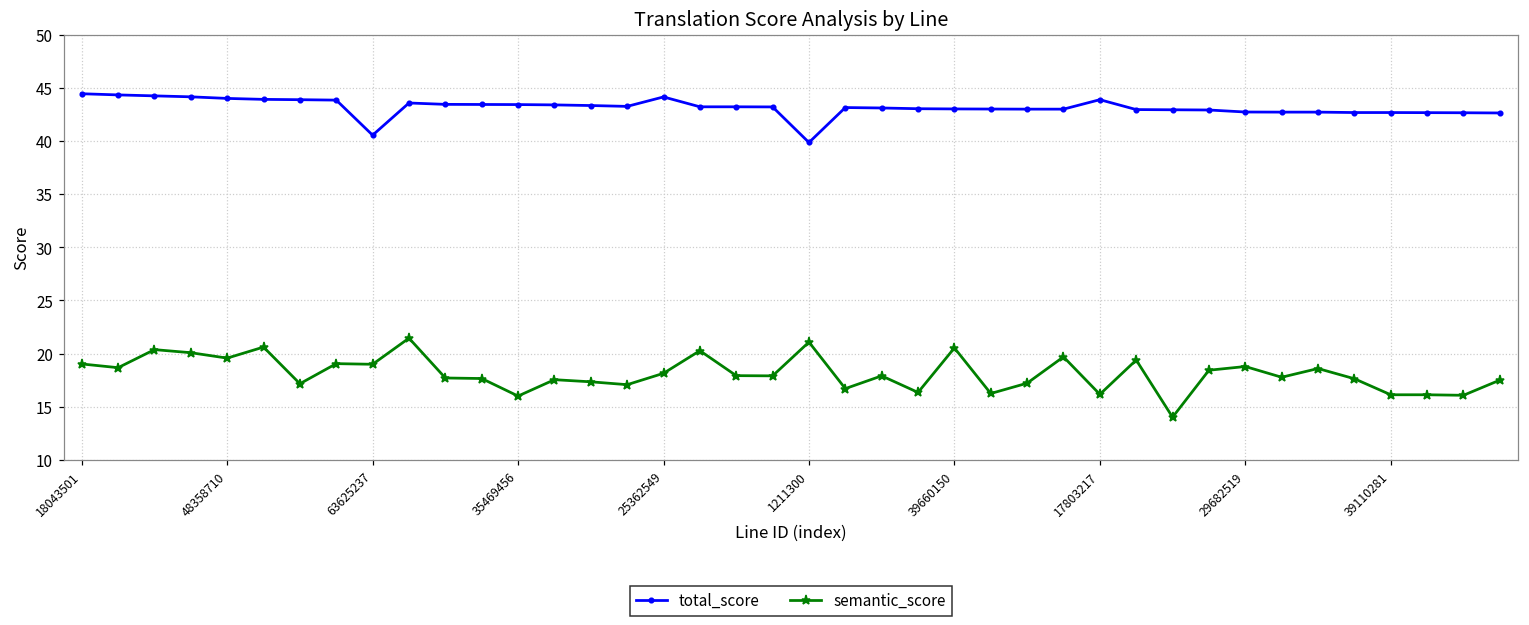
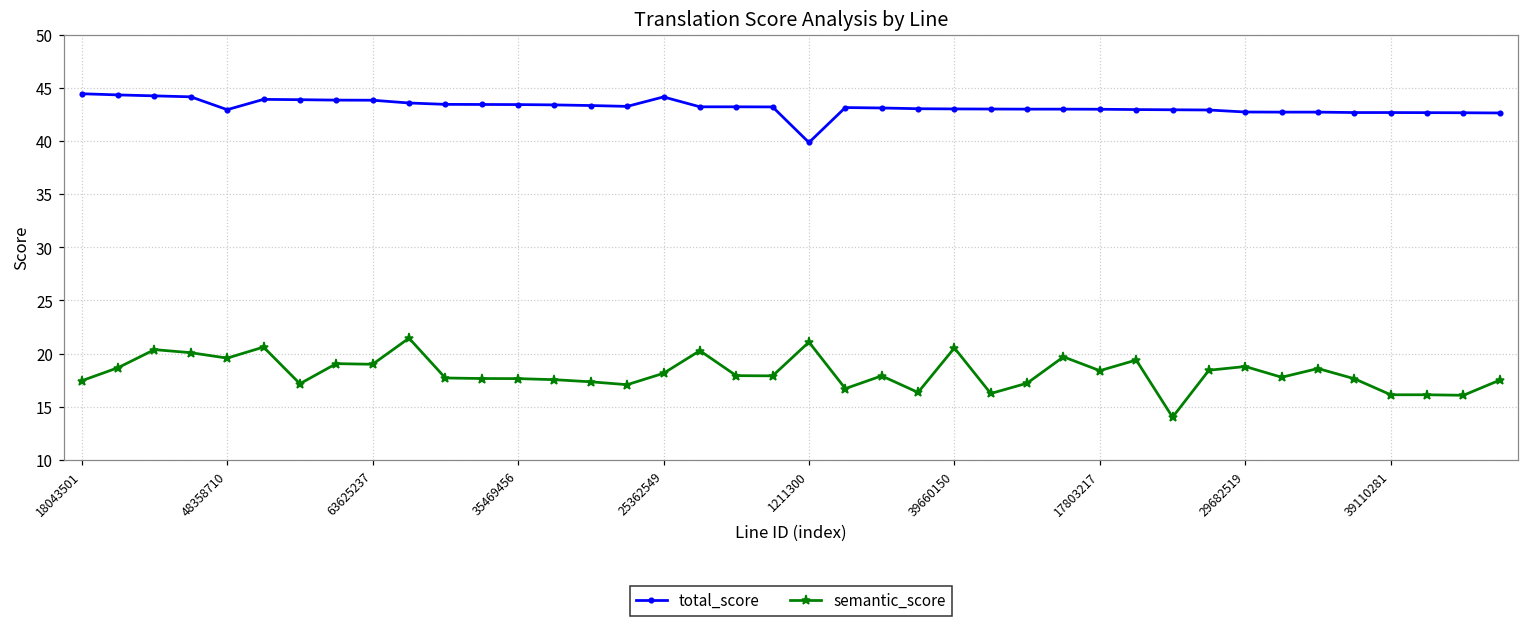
semantic_score, 18043501: 19 -> 17
total_score, 48358710: 44 -> 43
total_score, 63625237: 41 -> 44
semantic_score, 35469456: 16 -> 18
total_score, 17803217: 44 -> 43
semantic_score, 17803217: 16 -> 18
